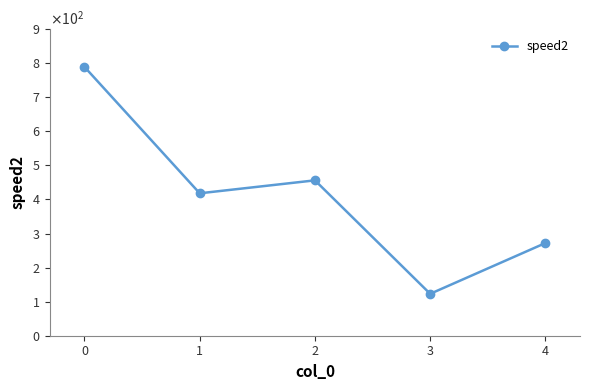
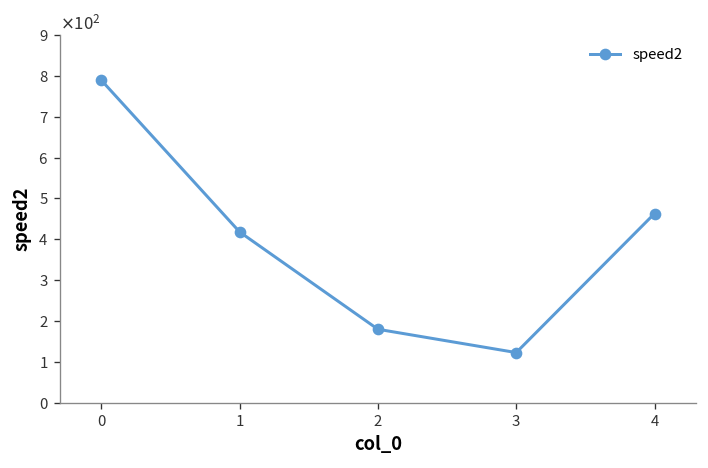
2: 460 -> 180
4: 270 -> 460
